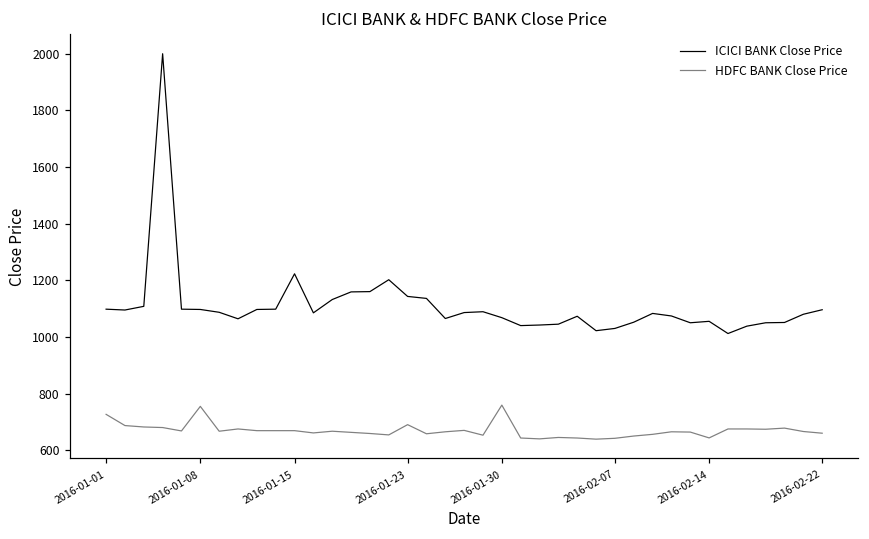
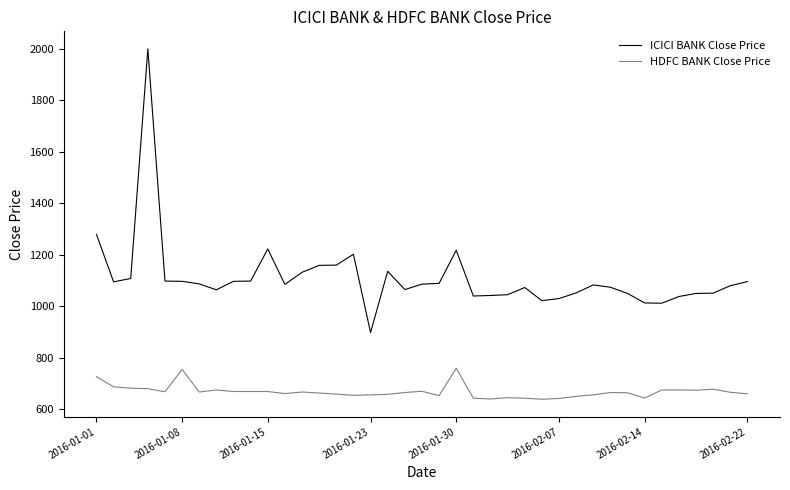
ICICI BANK Close Price, 2016-01-01: 1100 -> 1280
ICICI BANK Close Price, 2016-01-23: 1140 -> 900
HDFC BANK Close Price, 2016-01-23: 690 -> 660
ICICI BANK Close Price, 2016-01-30: 1070 -> 1220
ICICI BANK Close Price, 2016-02-14: 1060 -> 1010
